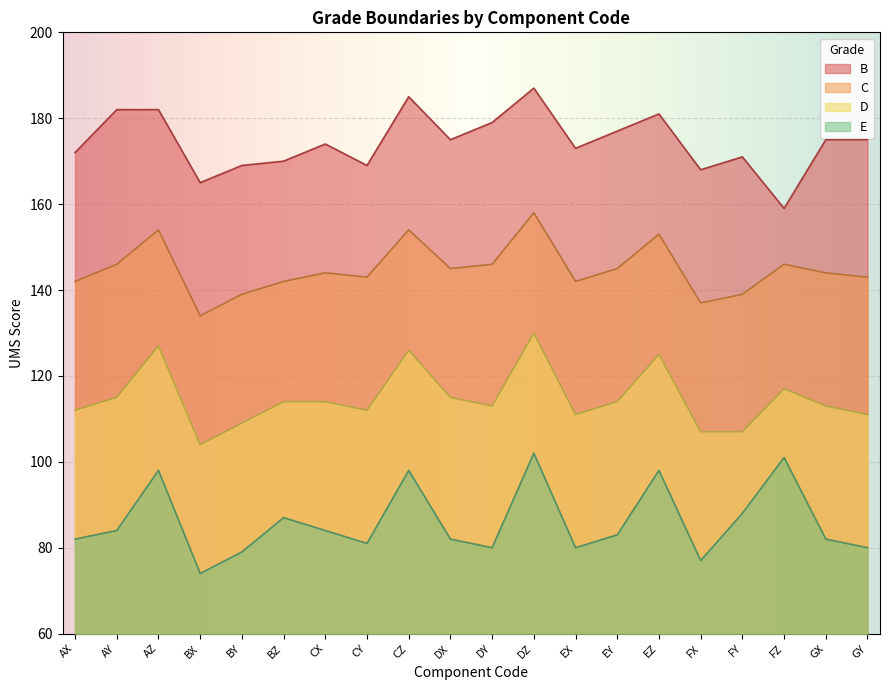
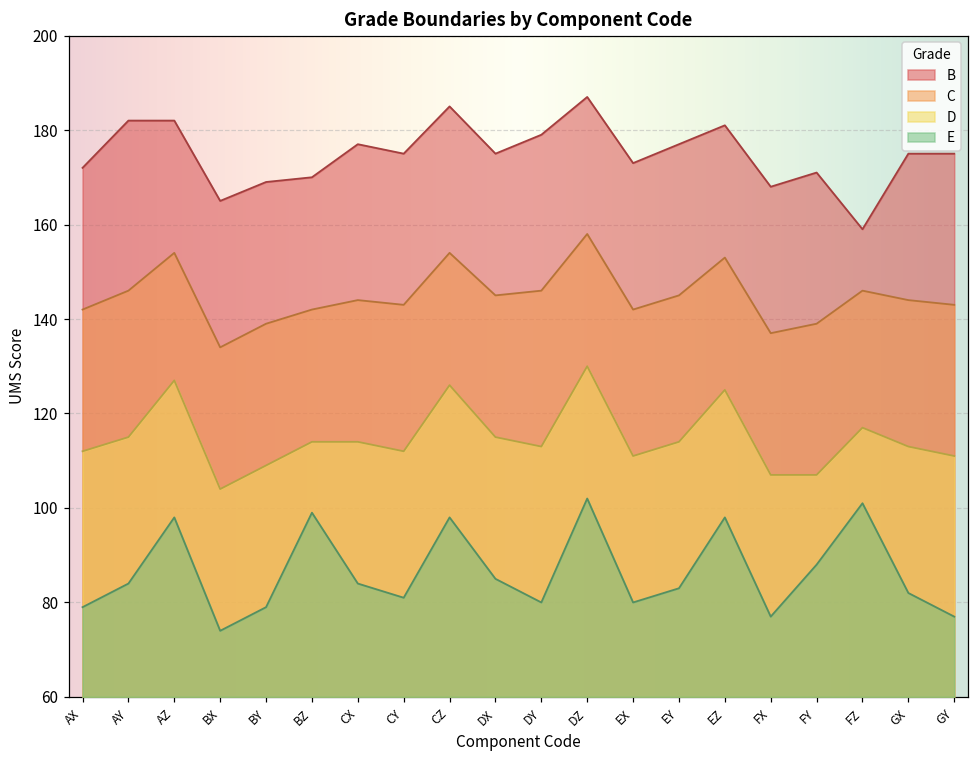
E, AX: 82 -> 79
E, BZ: 87 -> 99
B, CX: 174 -> 177
B, CY: 169 -> 175
E, DX: 82 -> 85
E, GY: 80 -> 77
